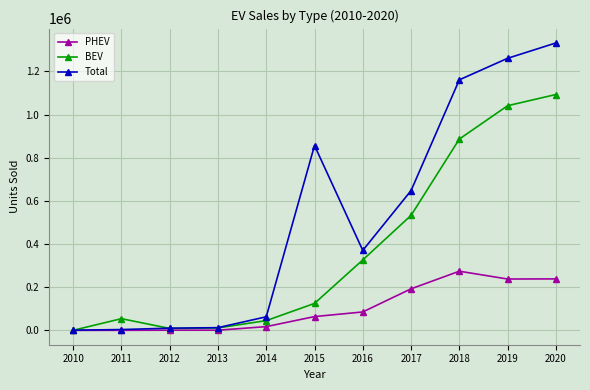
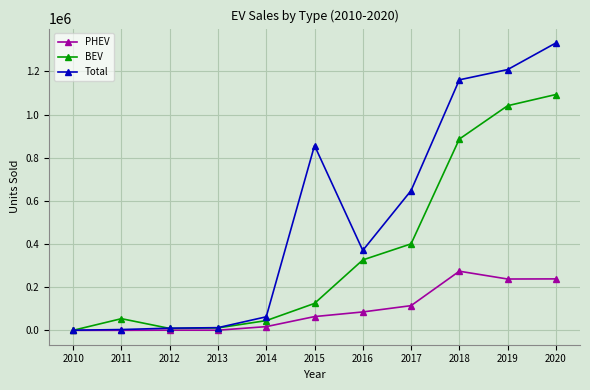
PHEV, 2017: 190000 -> 110000
BEV, 2017: 530000 -> 400000
Total, 2019: 1260000 -> 1210000
